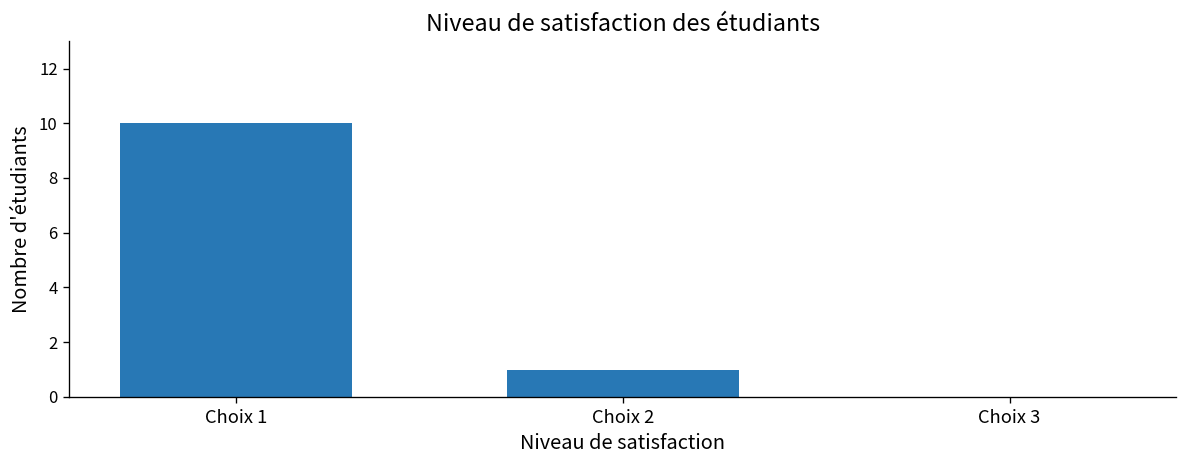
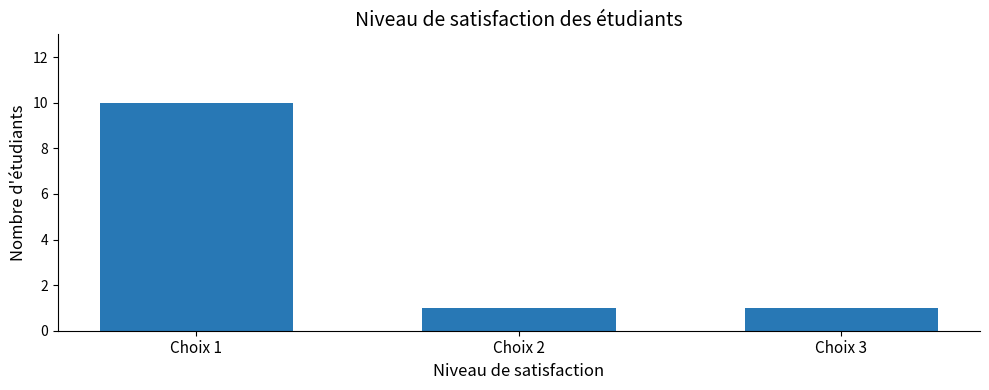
Choix 3: 0 -> 1
